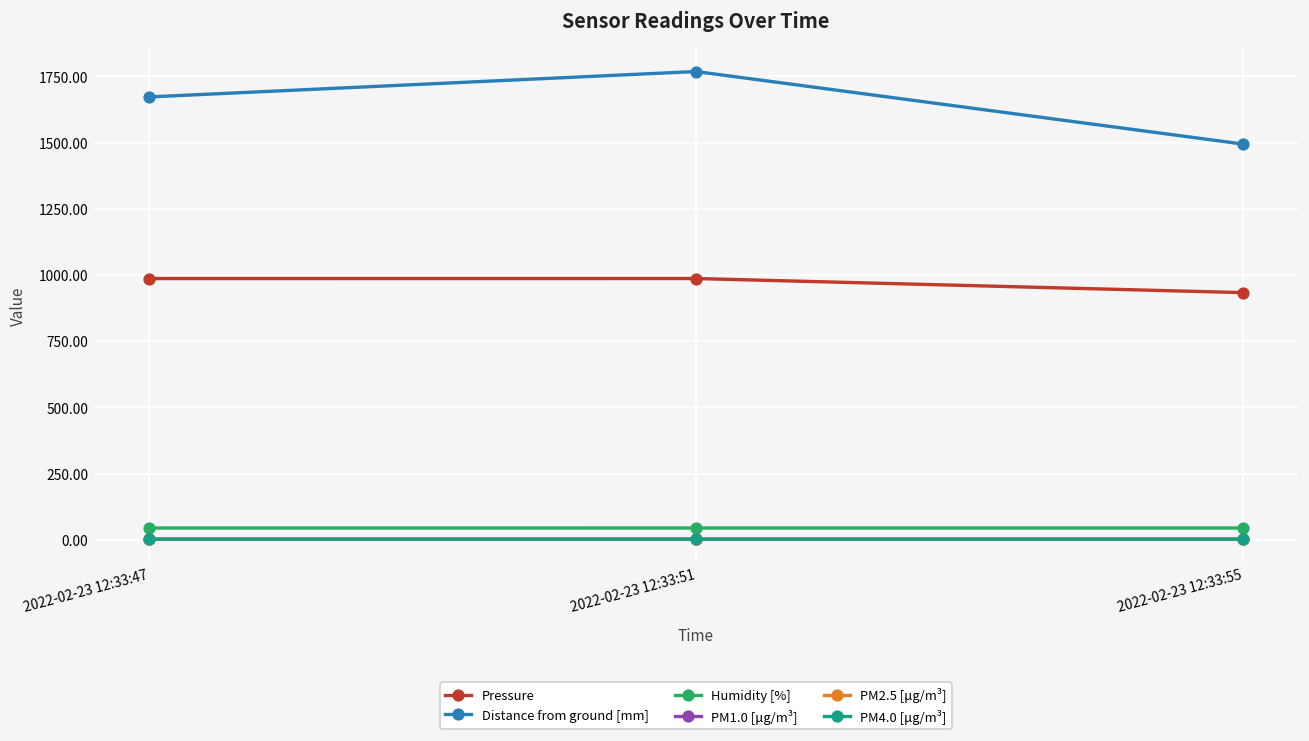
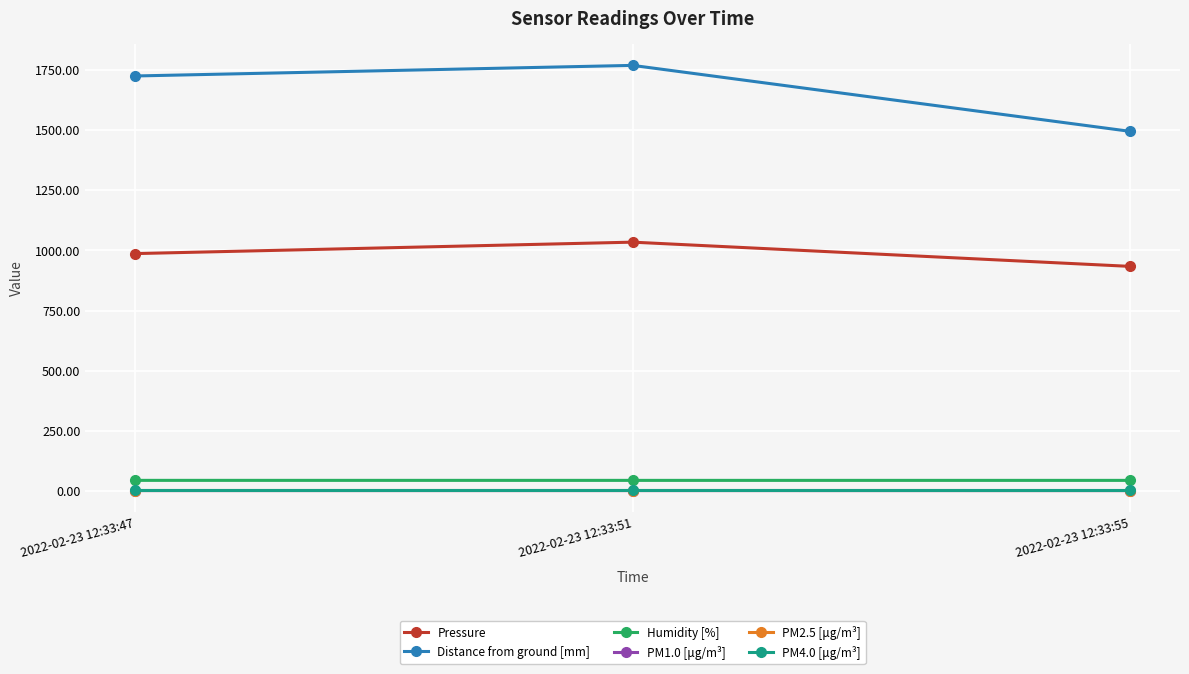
Distance from ground [mm], 2022-02-23 12:33:47: 1670 -> 1720
Pressure, 2022-02-23 12:33:51: 990 -> 1030
